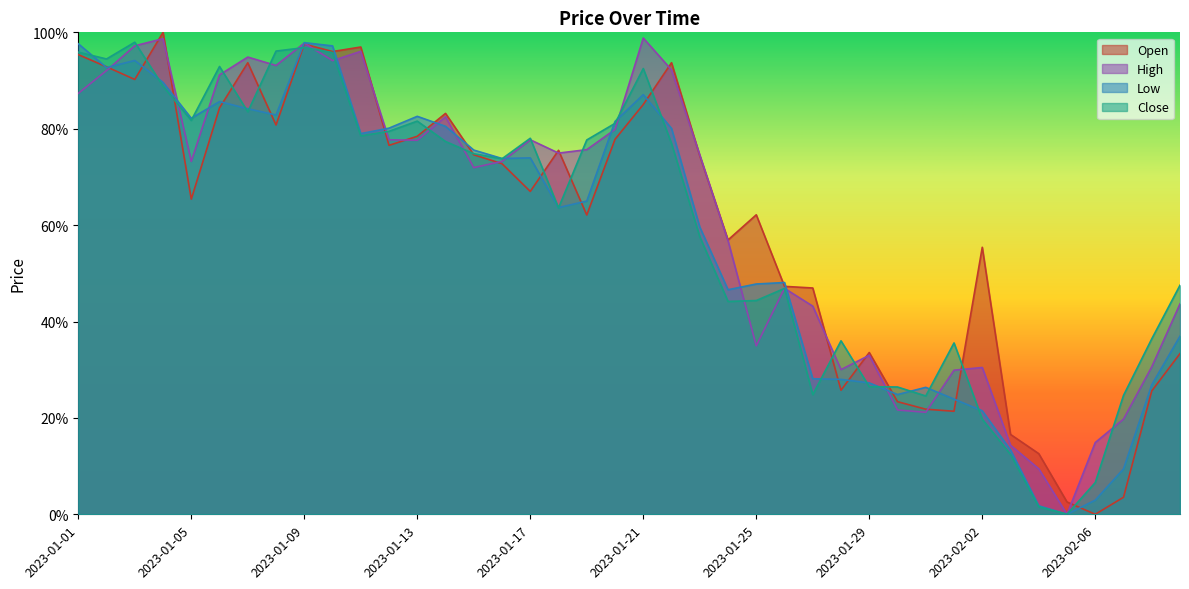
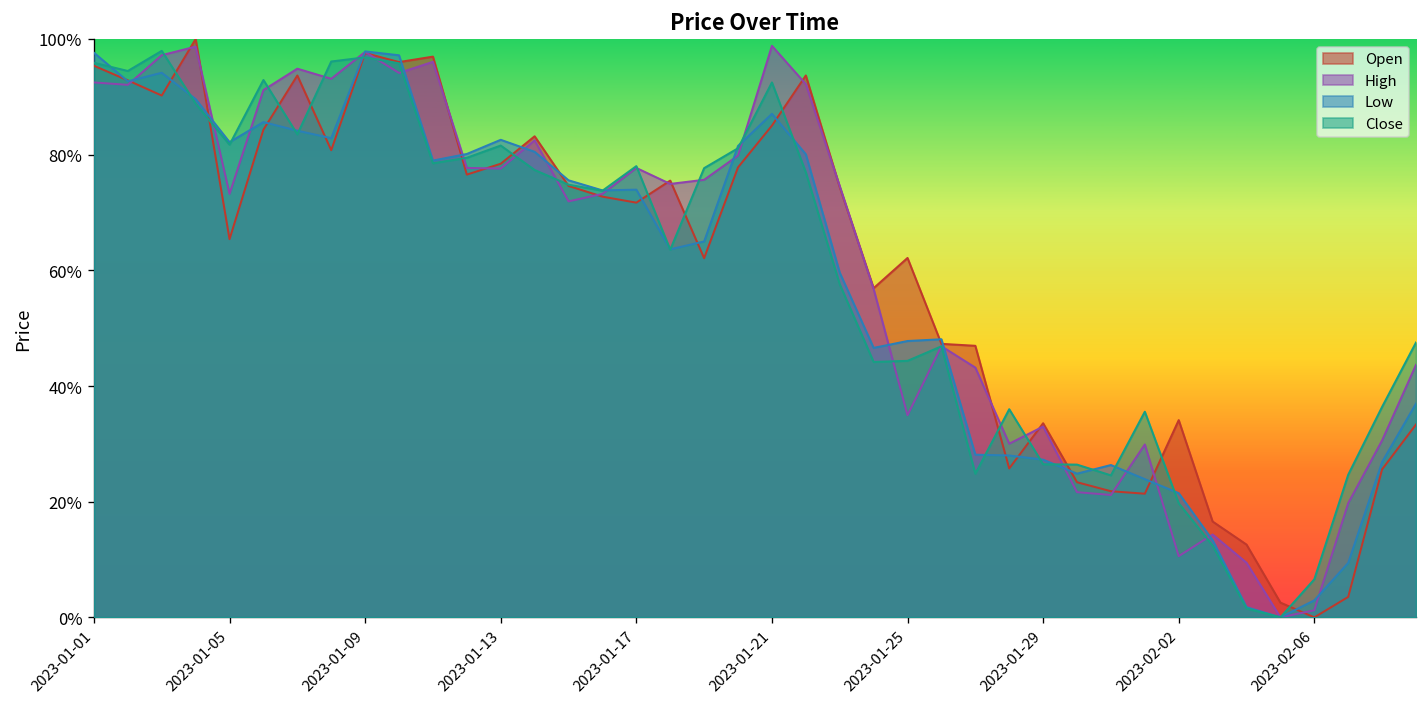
High, 2023-01-01: 87% -> 92%
Open, 2023-01-17: 67% -> 72%
Open, 2023-02-02: 55% -> 34%
High, 2023-02-02: 30% -> 11%
High, 2023-02-06: 15% -> 1%
